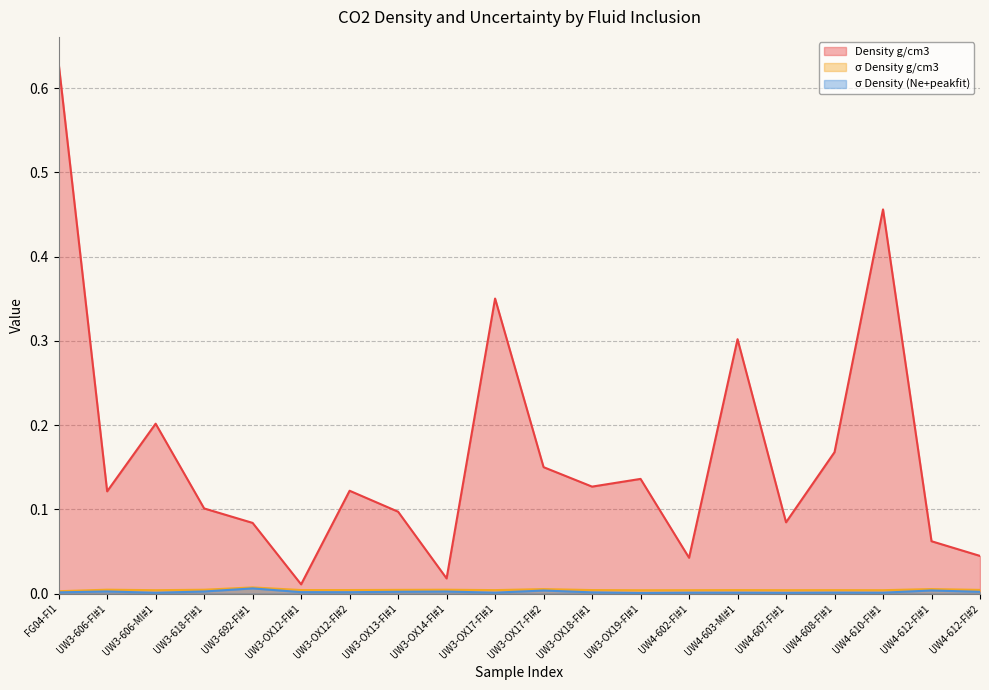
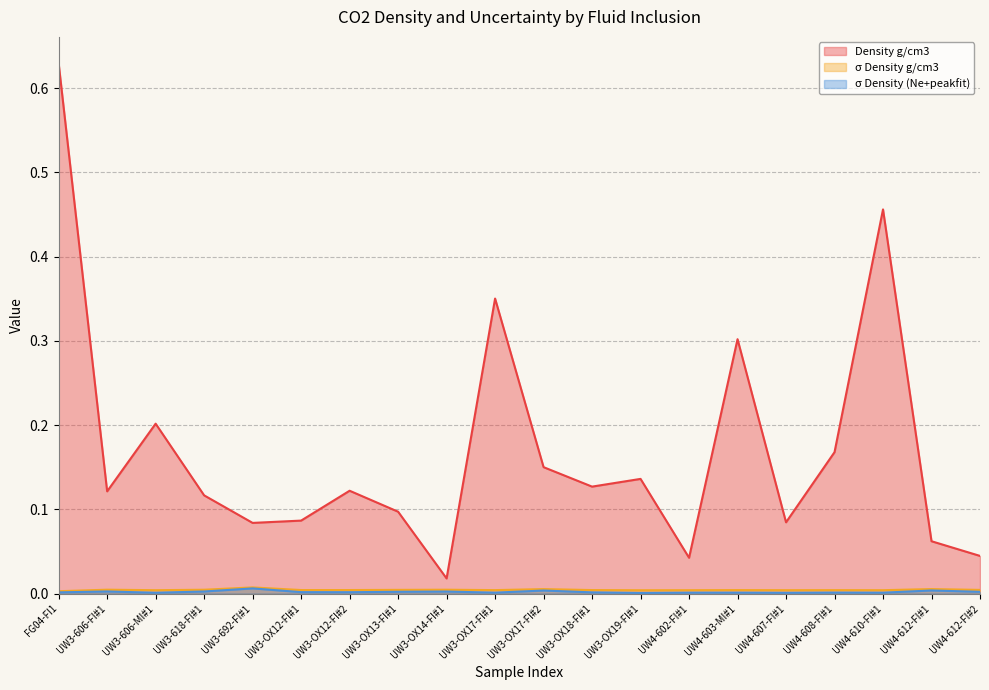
Density g/cm3, UW3-618-FI#1: 0.10 -> 0.12
Density g/cm3, UW3-OX12-FI#1: 0.01 -> 0.09
